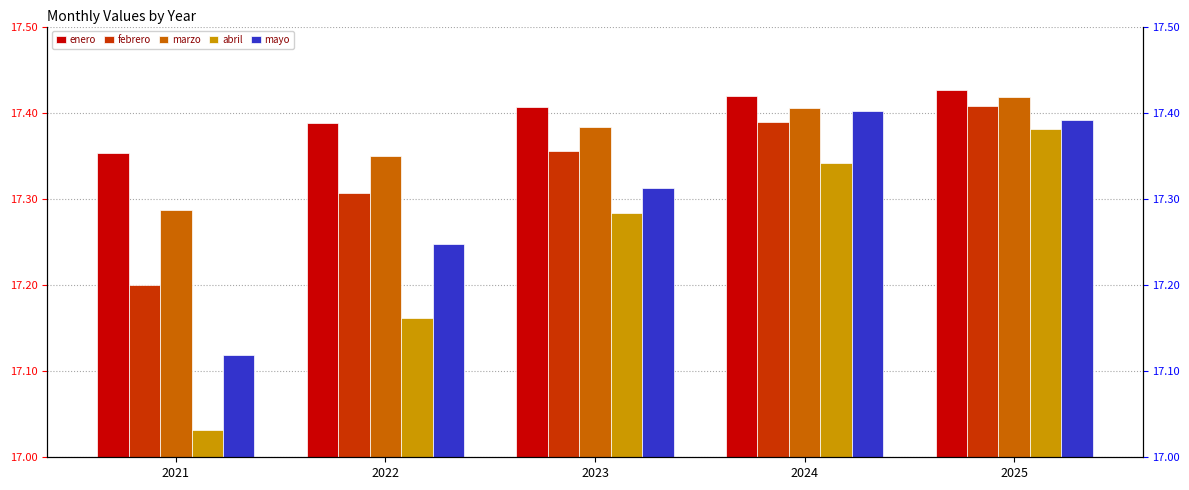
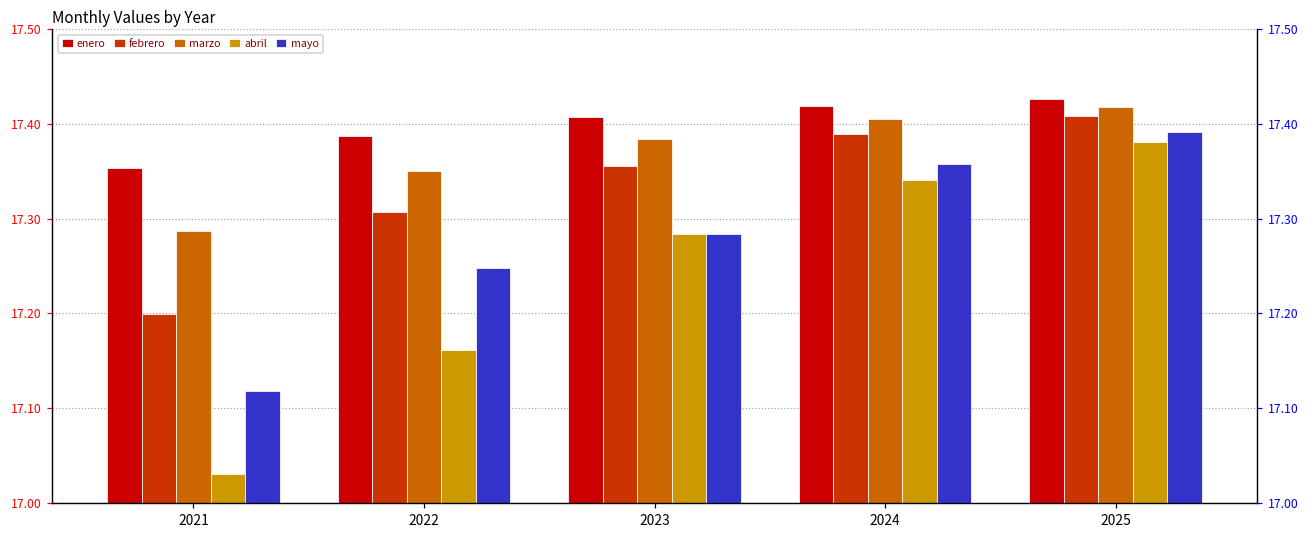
mayo, 2023: 17.31 -> 17.28
mayo, 2024: 17.40 -> 17.36
